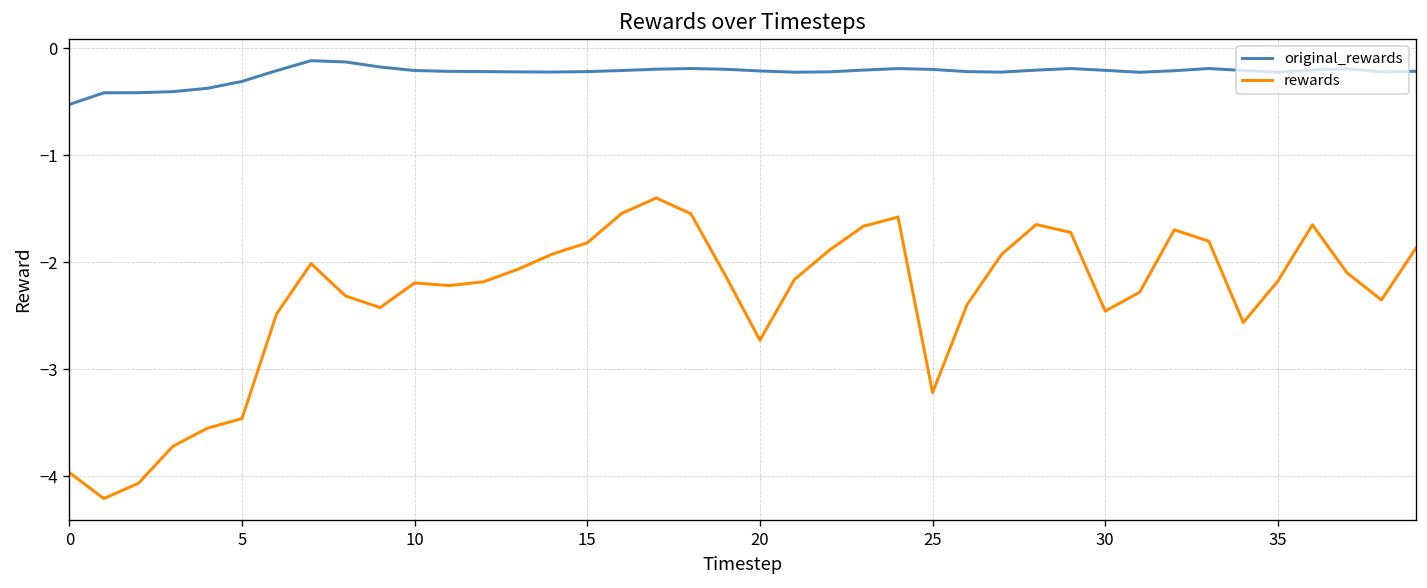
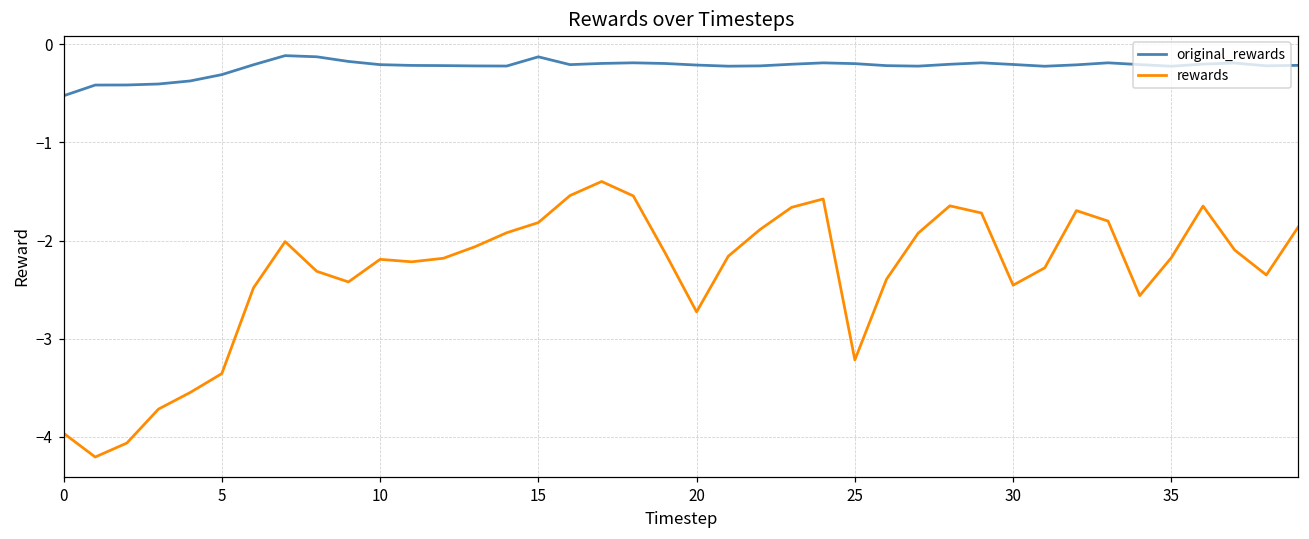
rewards, 5: -3.5 -> -3.4
original_rewards, 15: -0.2 -> -0.1
